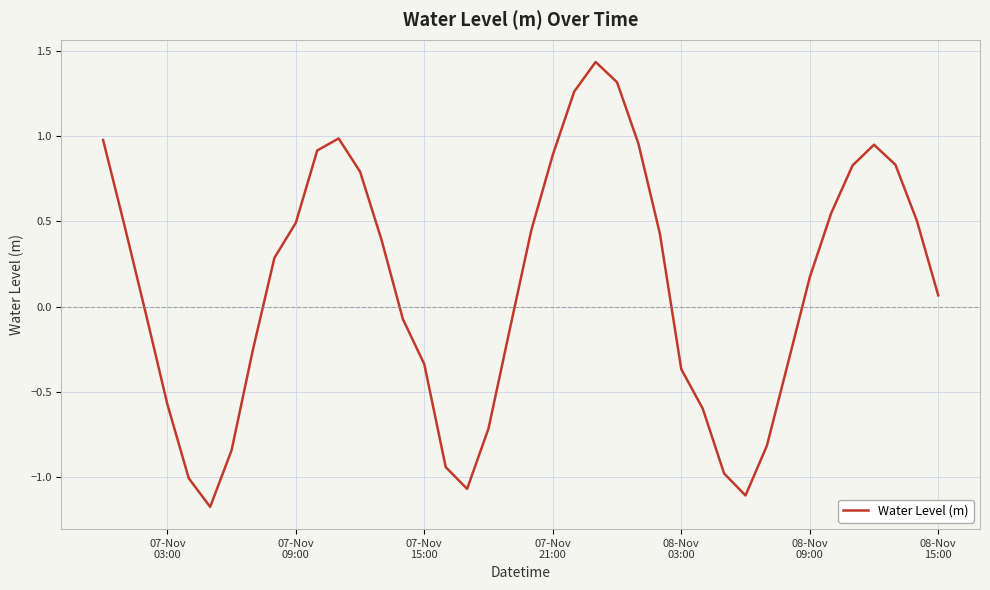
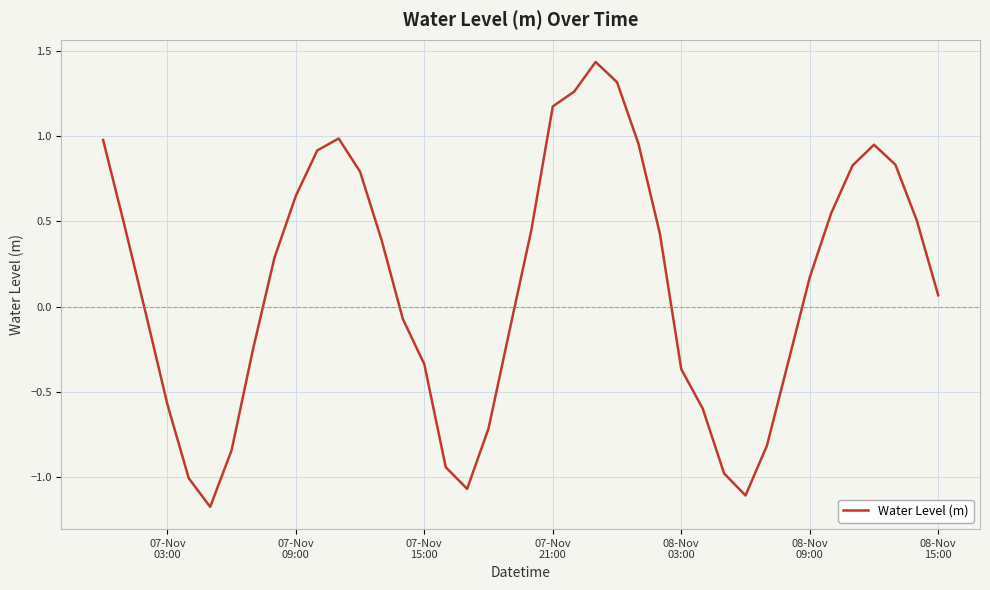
07-Nov 09:00: 0.49 -> 0.65
07-Nov 21:00: 0.89 -> 1.18
